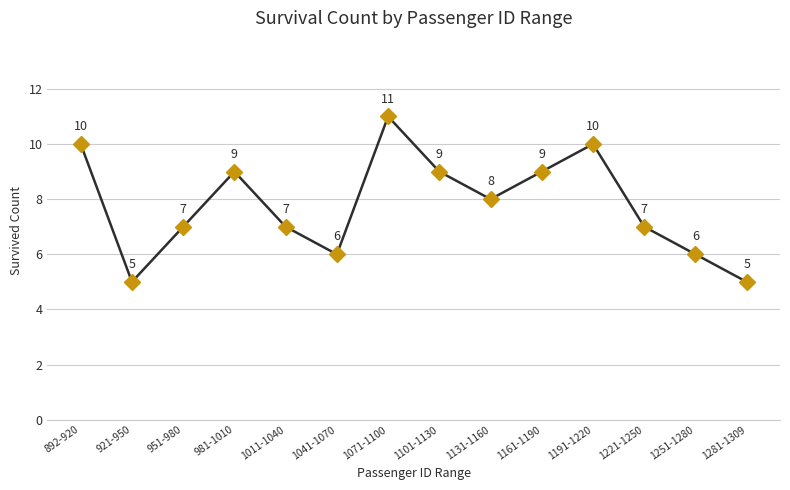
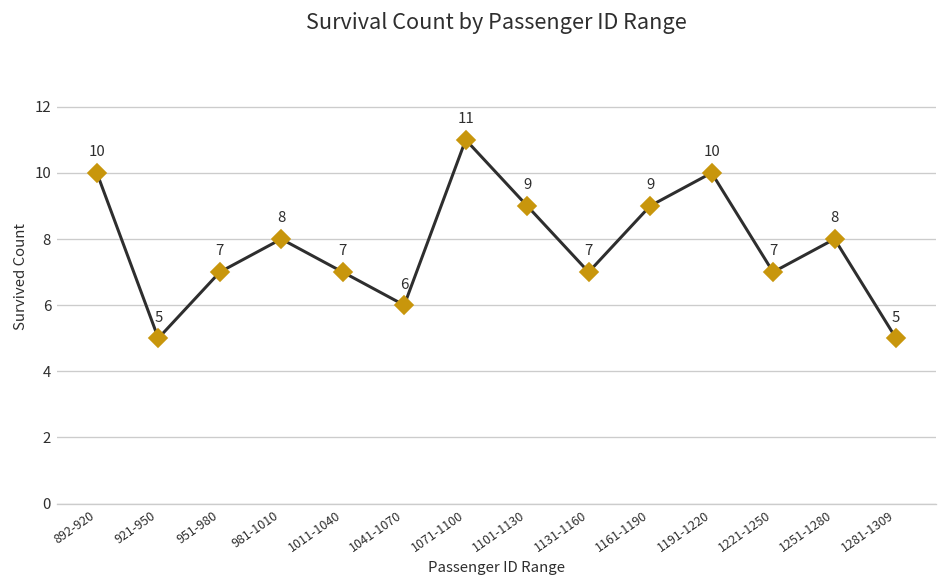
981-1010: 9 -> 8
1131-1160: 8 -> 7
1251-1280: 6 -> 8
